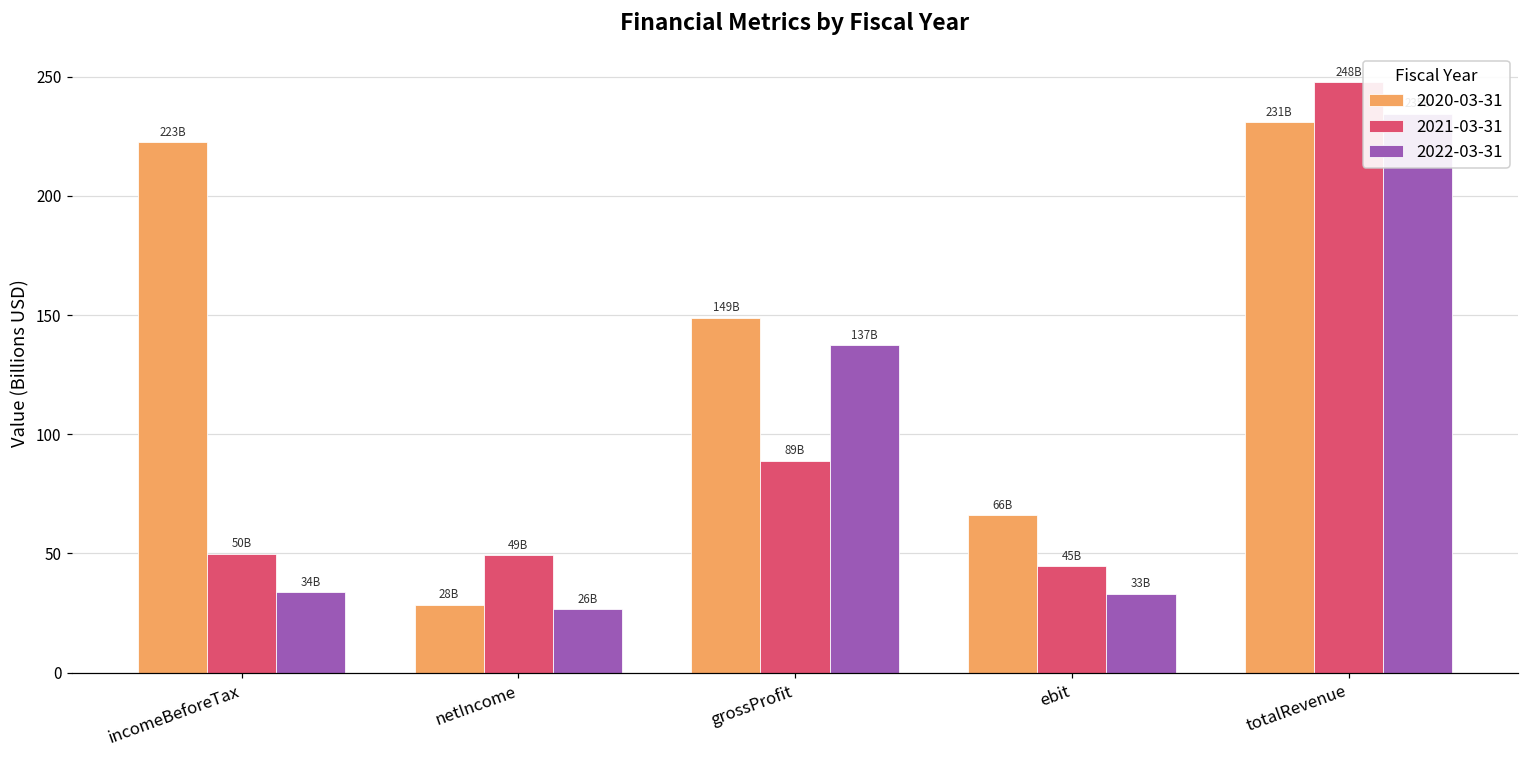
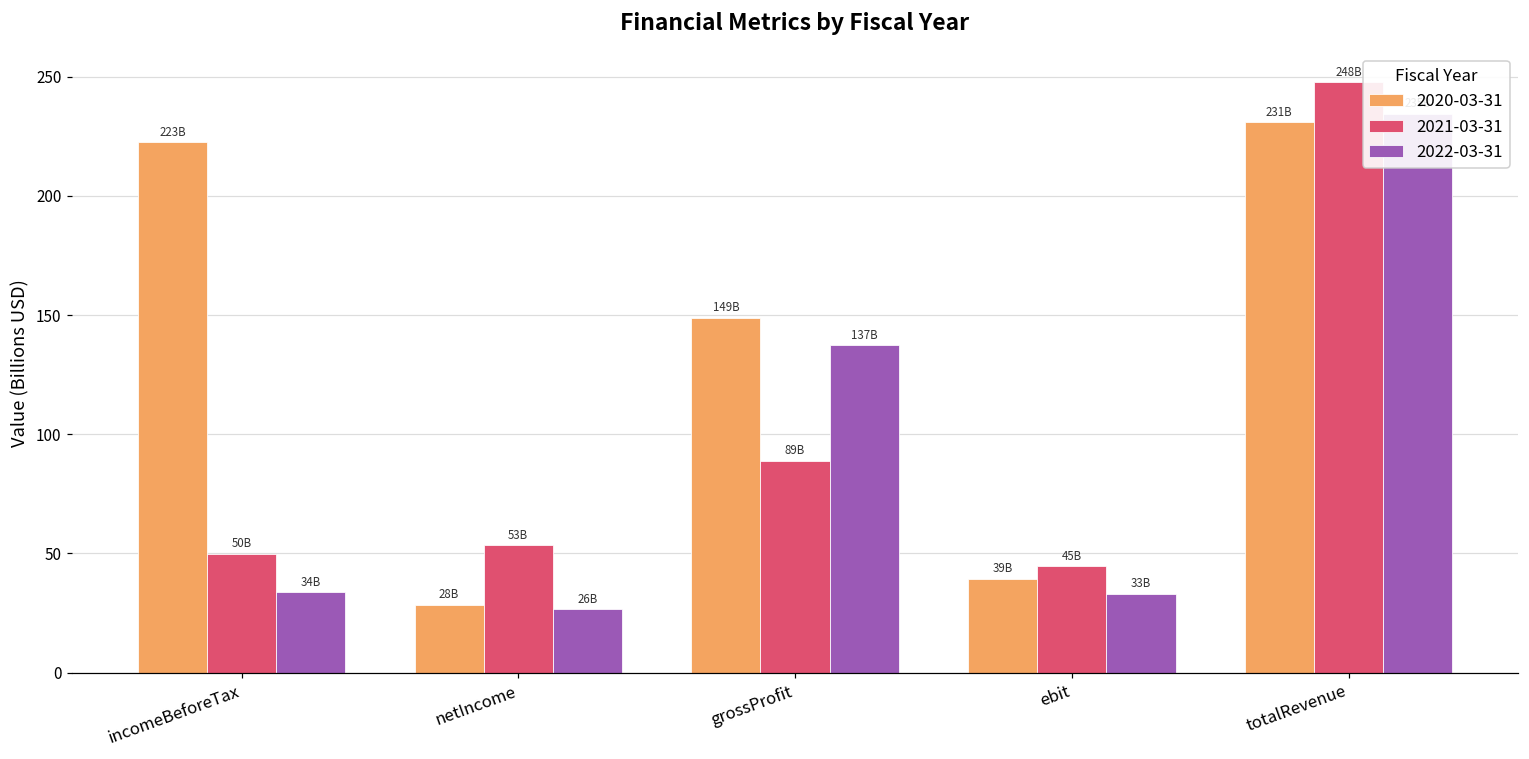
2021-03-31, netIncome: 49B -> 53B
2020-03-31, ebit: 66B -> 39B
